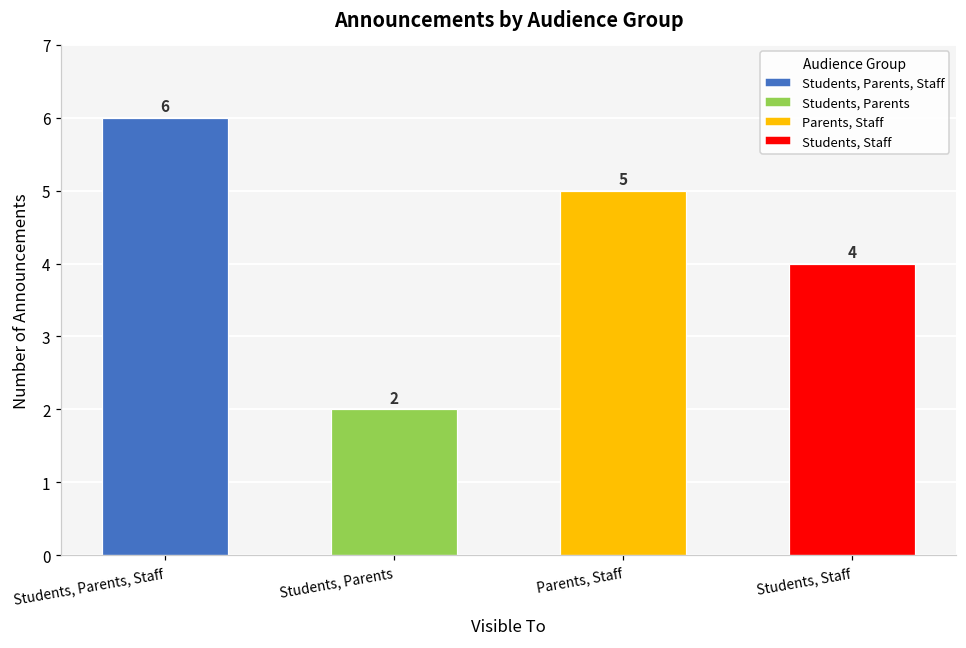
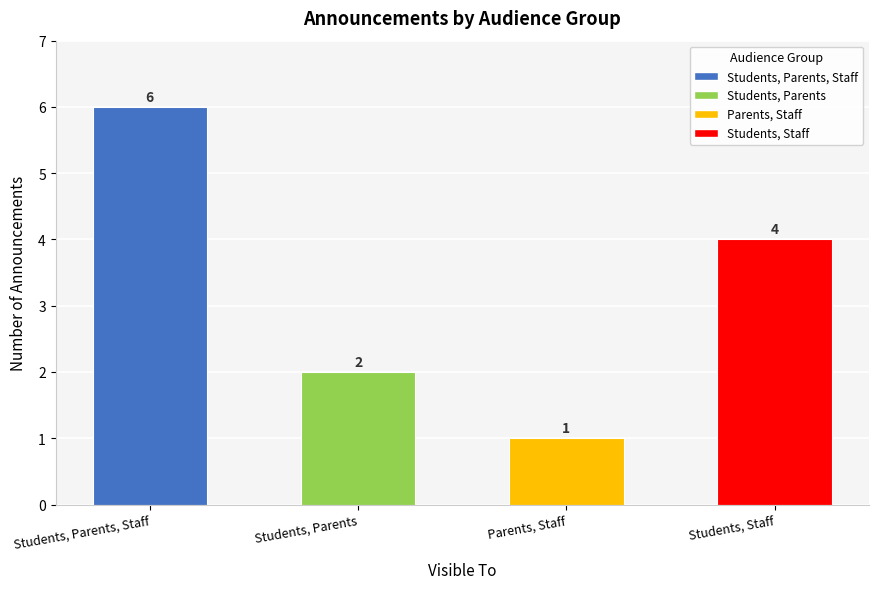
Parents, Staff: 5 -> 1
